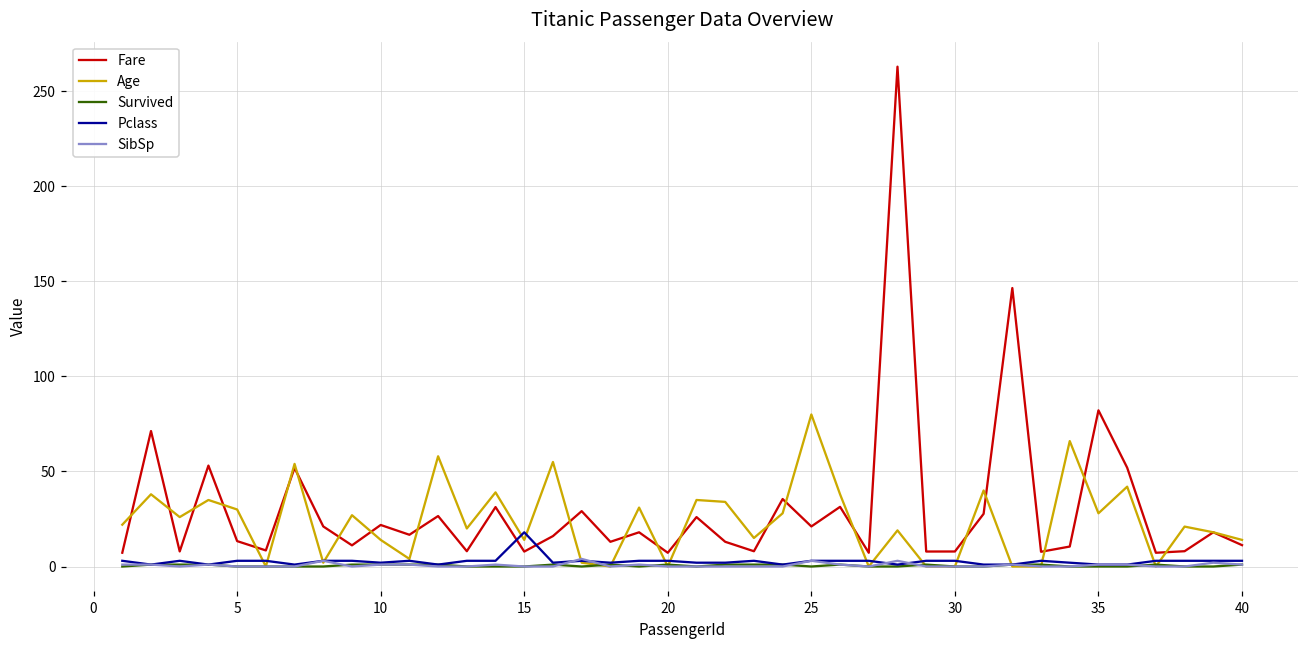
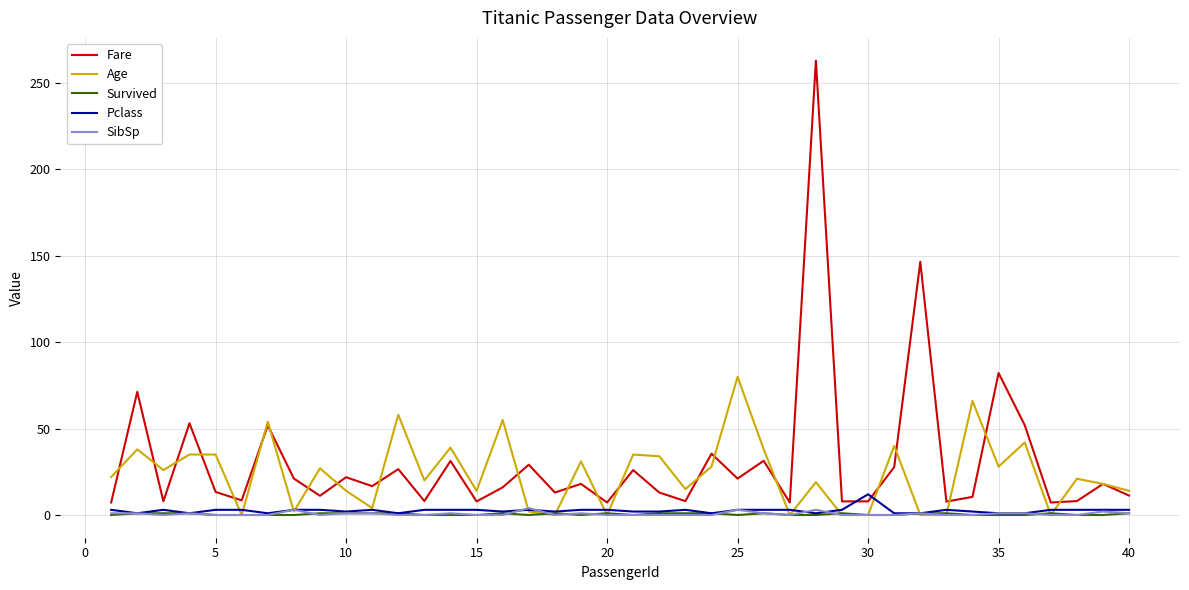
Age, 5: 30 -> 35
Pclass, 15: 18 -> 3
Pclass, 30: 3 -> 12
